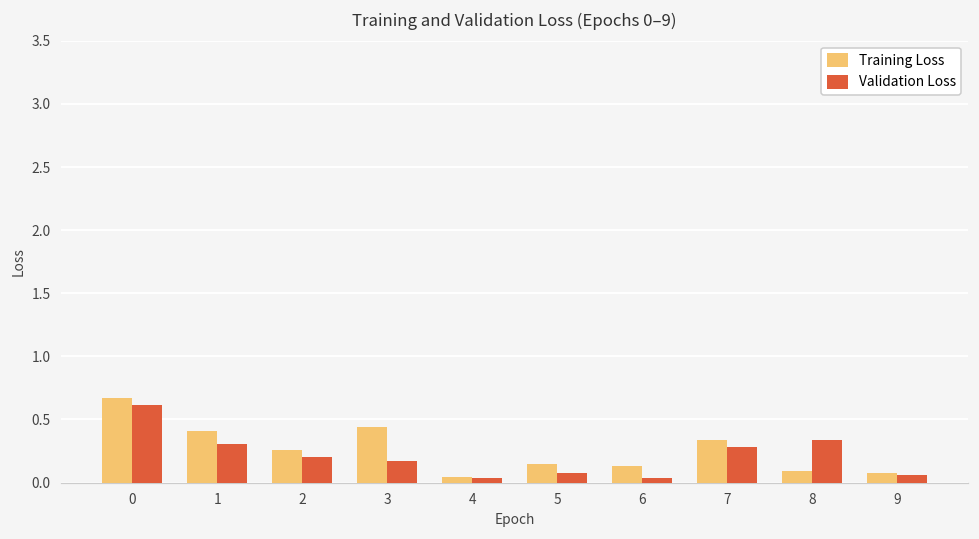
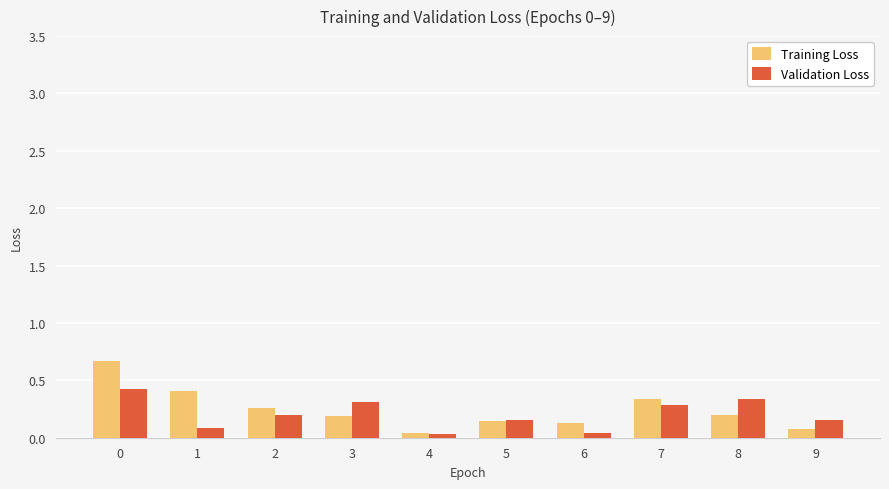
Validation Loss, 0: 0.62 -> 0.42
Validation Loss, 1: 0.31 -> 0.09
Training Loss, 3: 0.44 -> 0.19
Validation Loss, 3: 0.17 -> 0.31
Validation Loss, 5: 0.08 -> 0.16
Training Loss, 8: 0.09 -> 0.20
Validation Loss, 9: 0.06 -> 0.16
